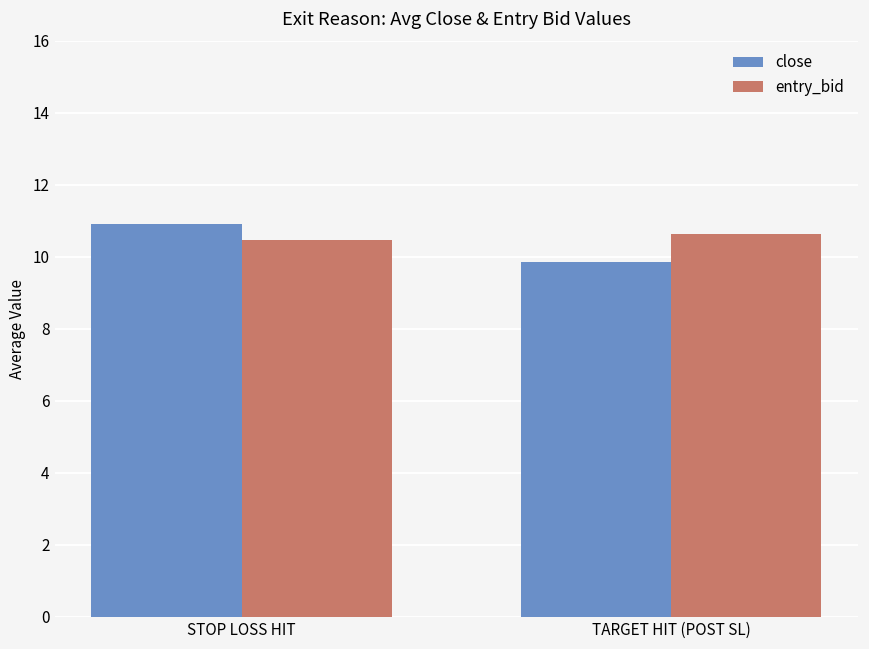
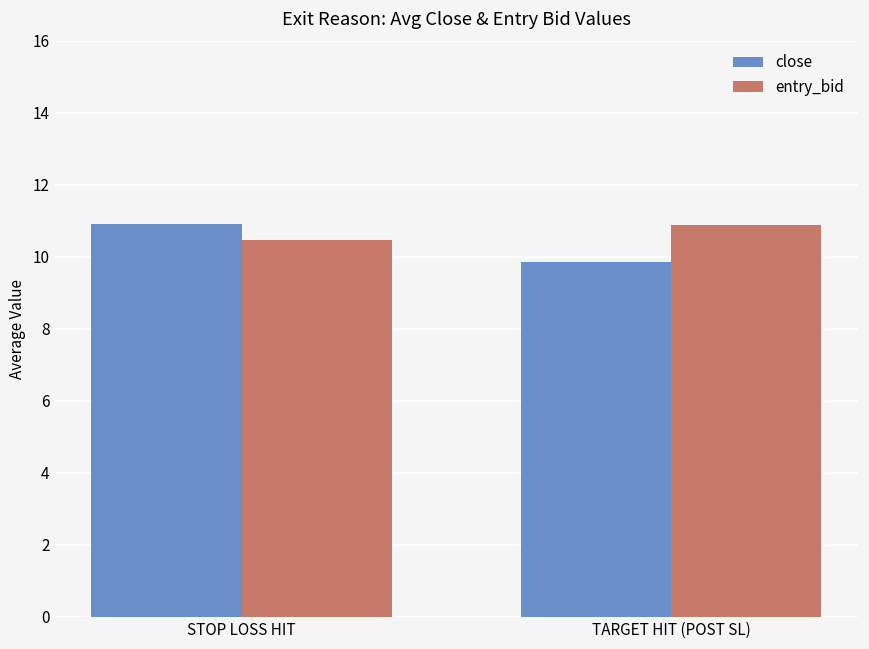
entry_bid, TARGET HIT (POST SL): 10.6 -> 10.9
